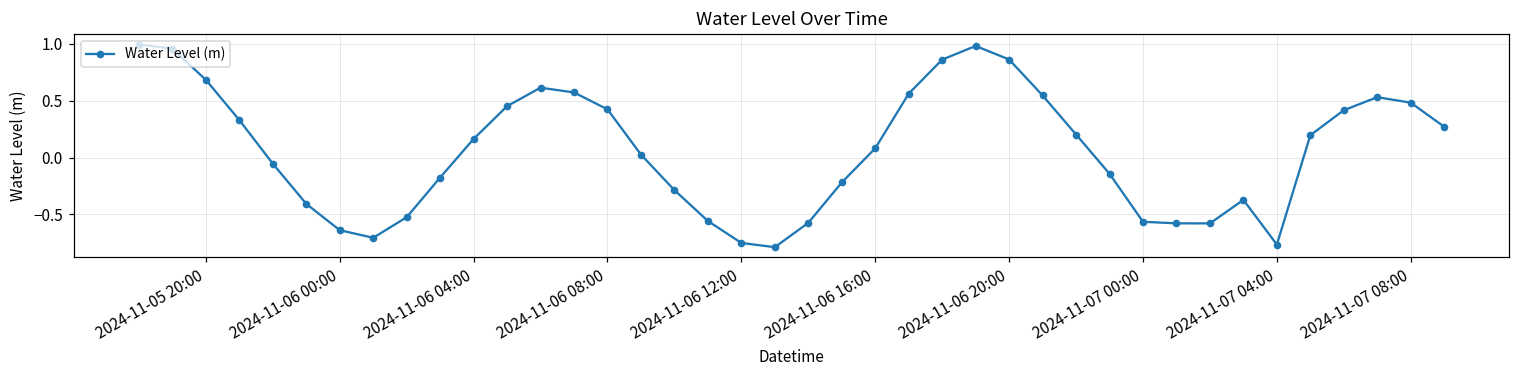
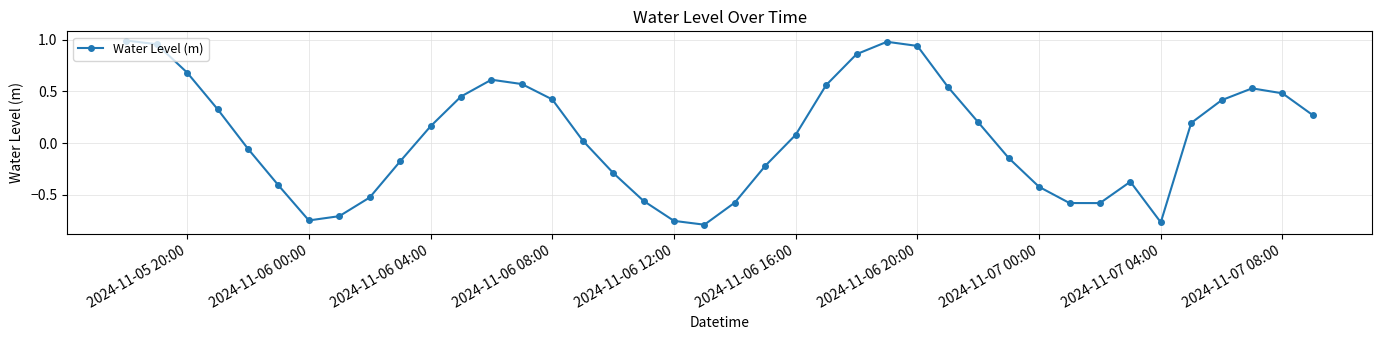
2024-11-06 00:00: -0.64 -> -0.75
2024-11-06 20:00: 0.86 -> 0.94
2024-11-07 00:00: -0.56 -> -0.42
